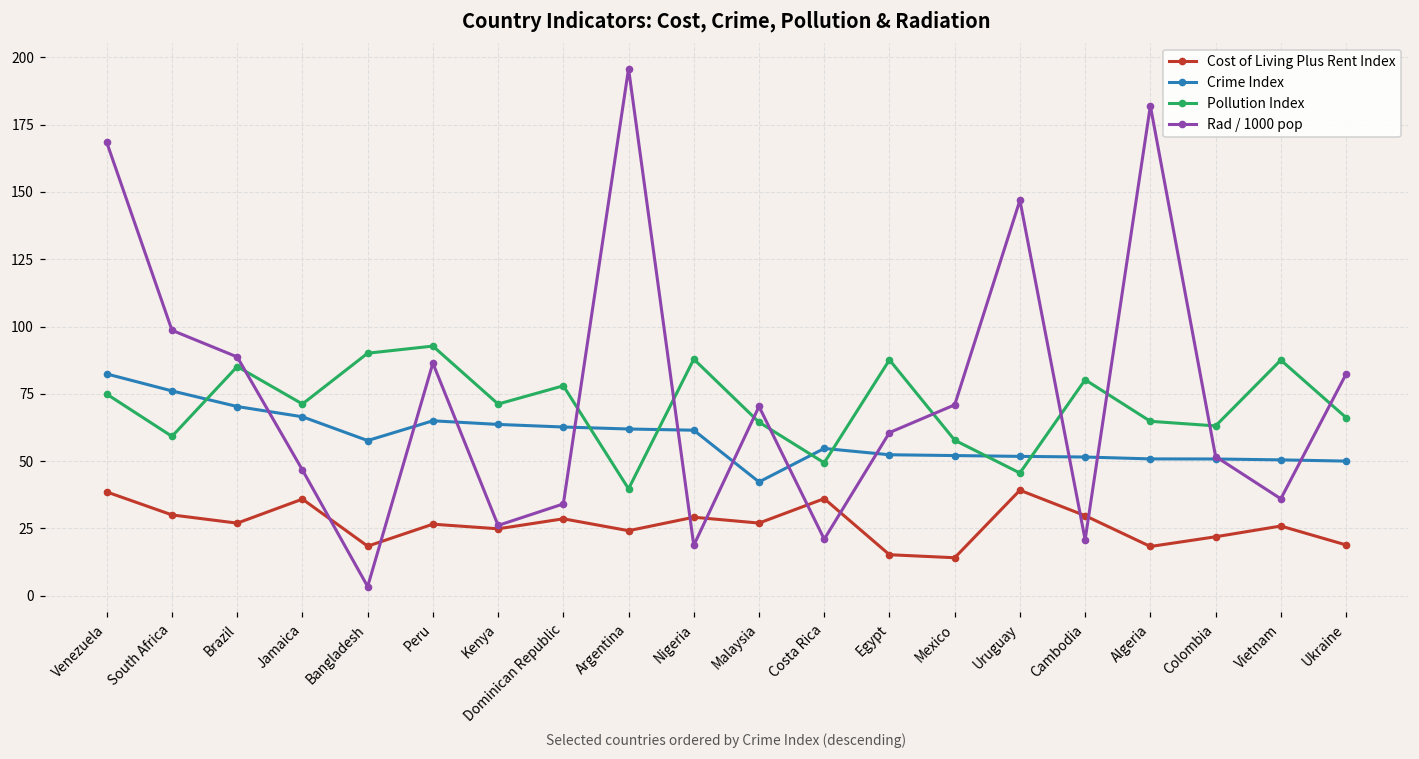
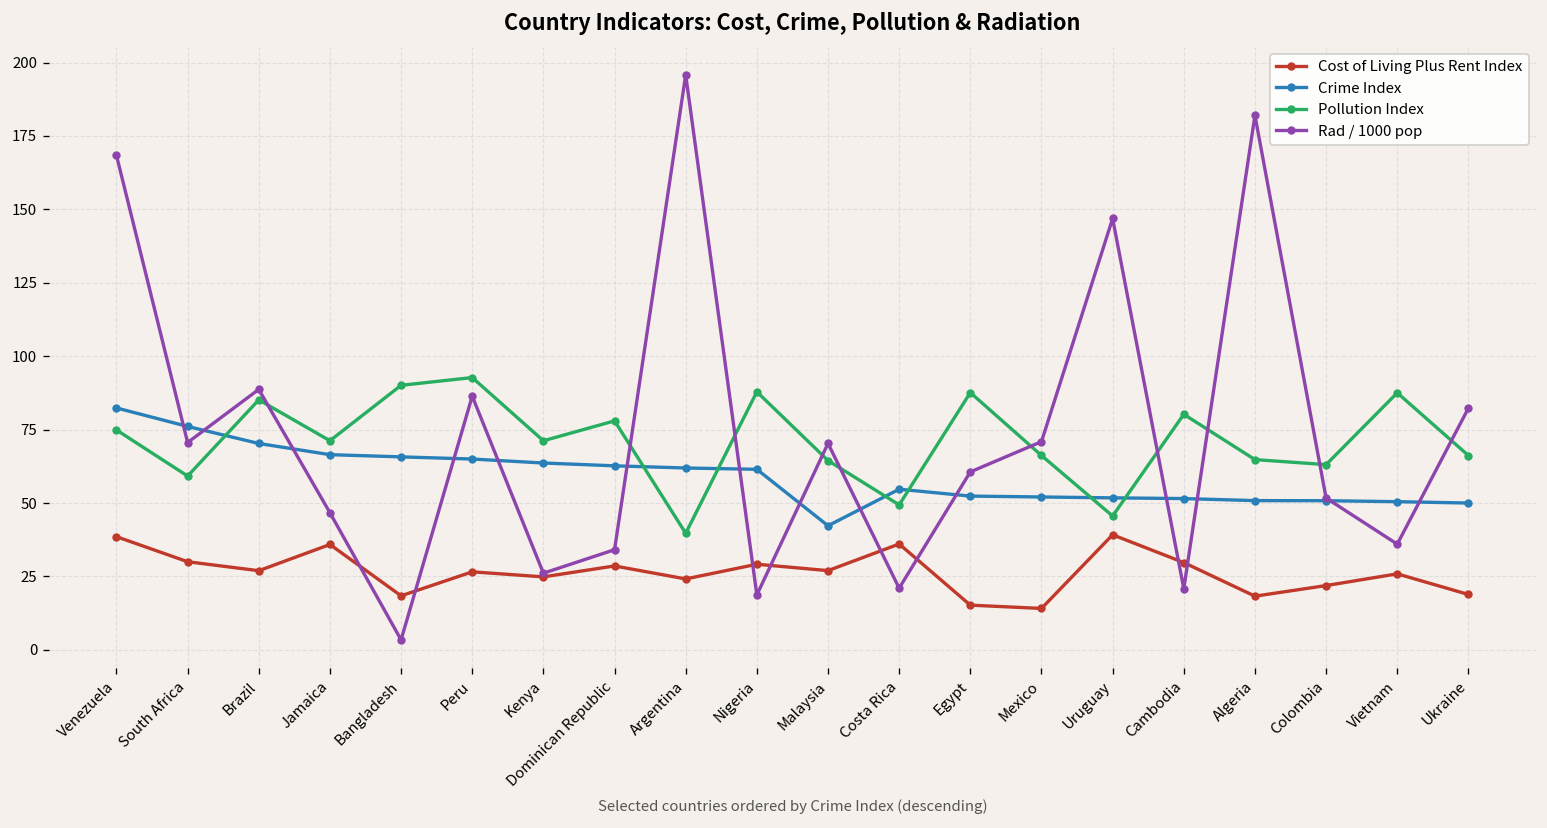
Rad / 1000 pop, South Africa: 99 -> 71
Crime Index, Bangladesh: 58 -> 66
Pollution Index, Mexico: 58 -> 66
